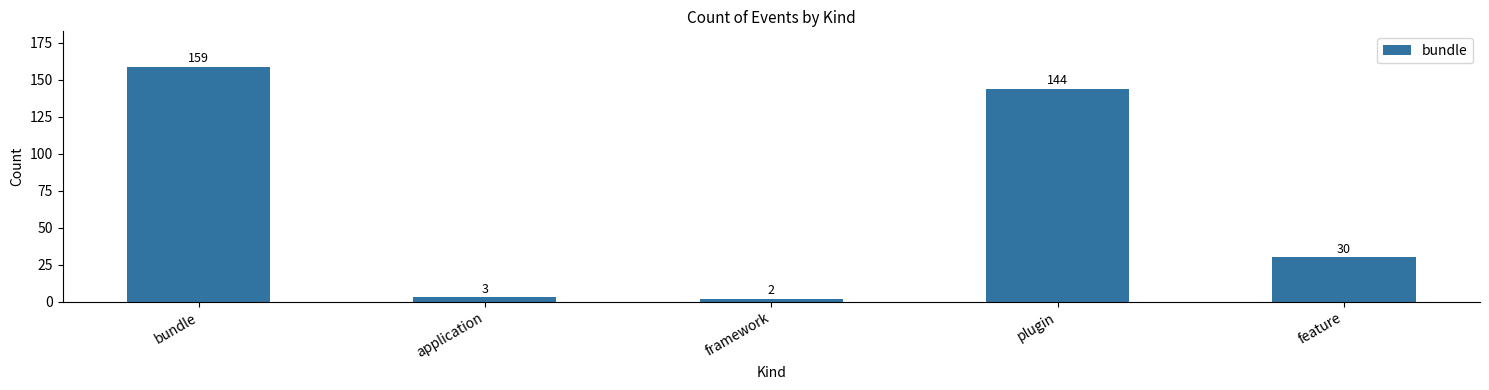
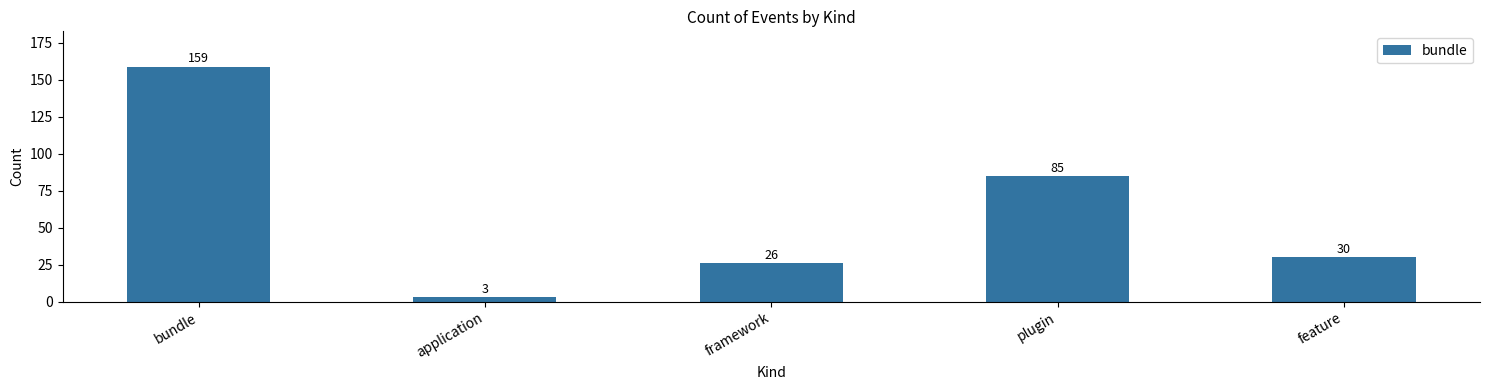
framework: 2 -> 26
plugin: 144 -> 85
